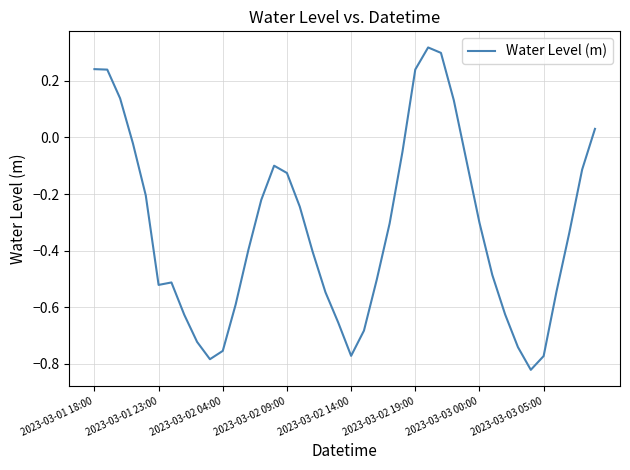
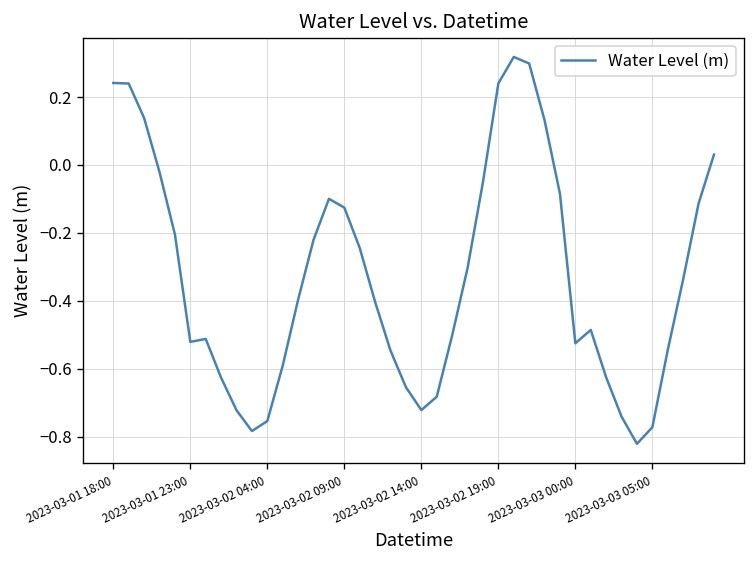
2023-03-02 14:00: -0.77 -> -0.72
2023-03-03 00:00: -0.30 -> -0.53
